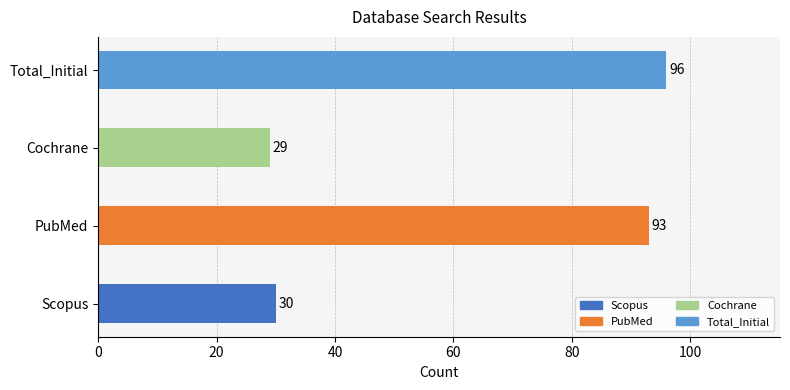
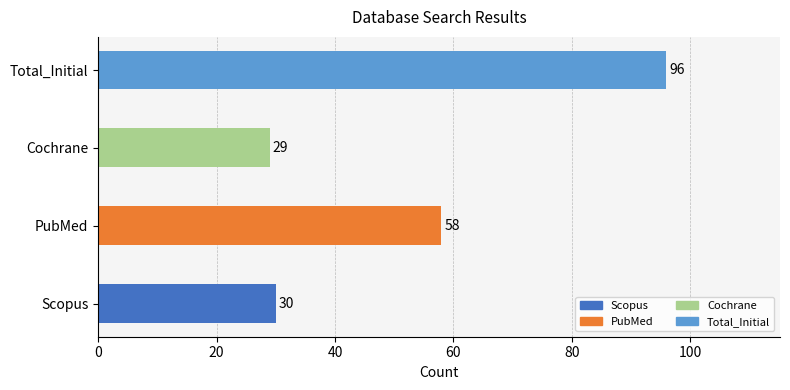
PubMed: 93 -> 58
